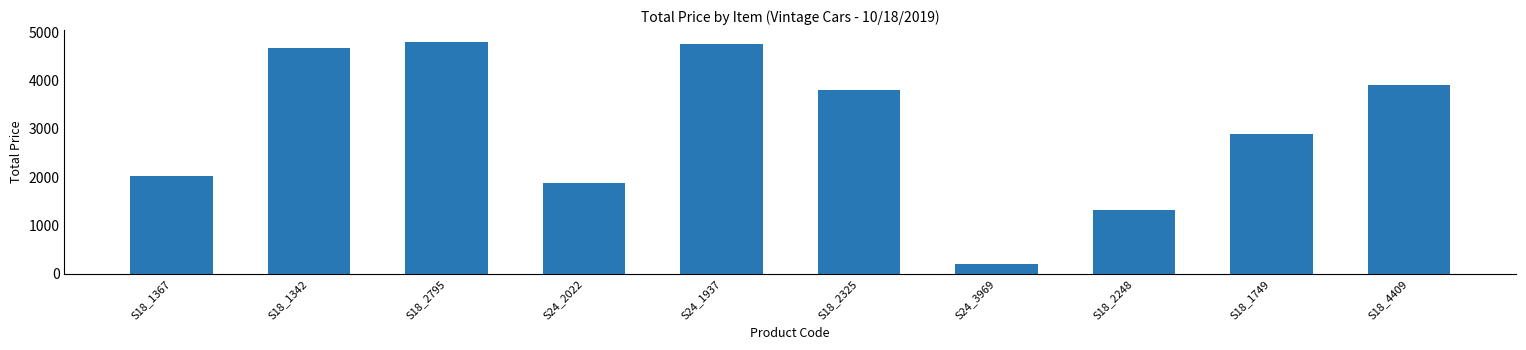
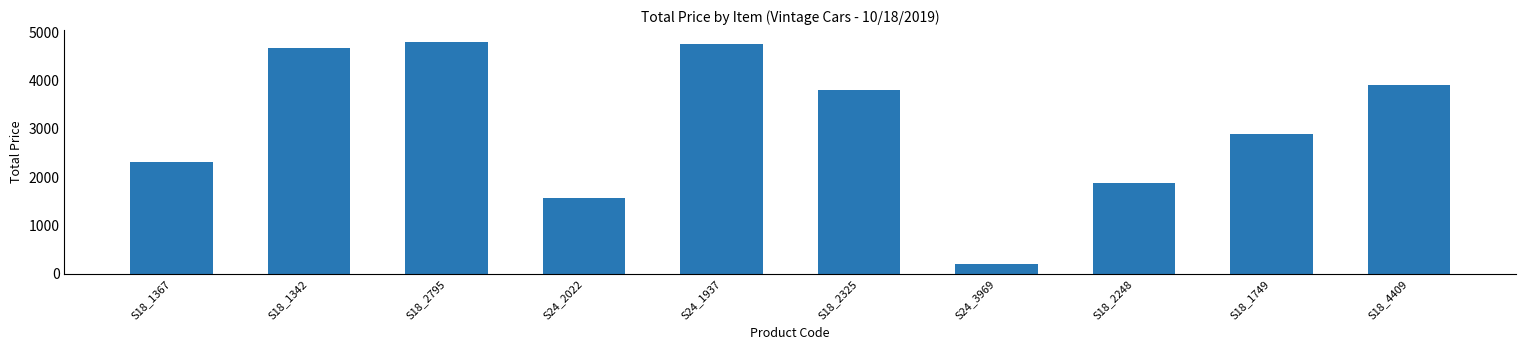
S18_1367: 2000 -> 2300
S24_2022: 1900 -> 1600
S18_2248: 1300 -> 1900
